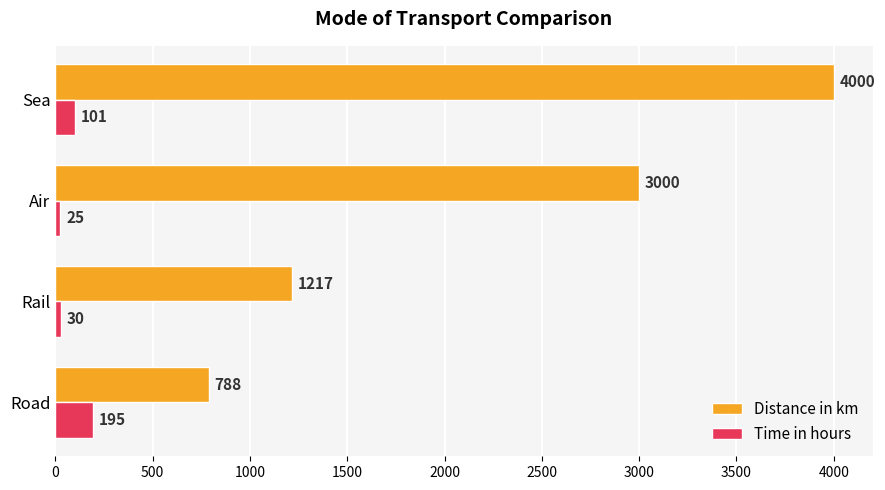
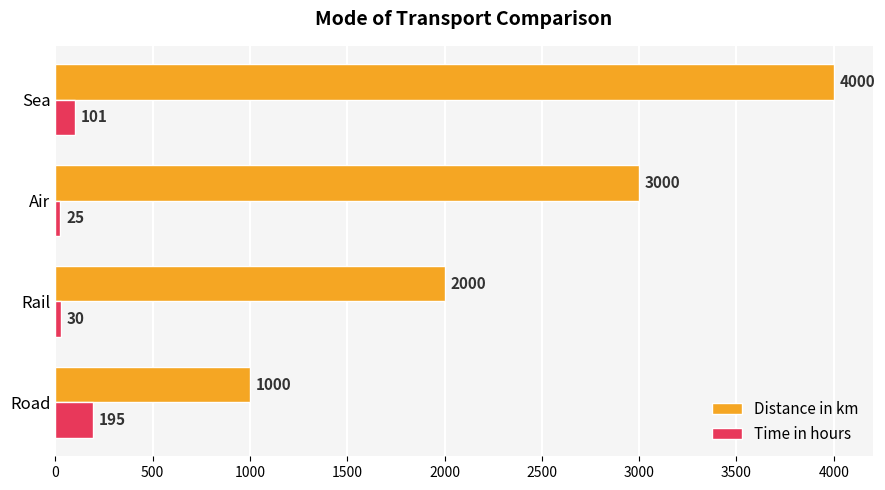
Distance in km, Rail: 1217 -> 2000
Distance in km, Road: 788 -> 1000
